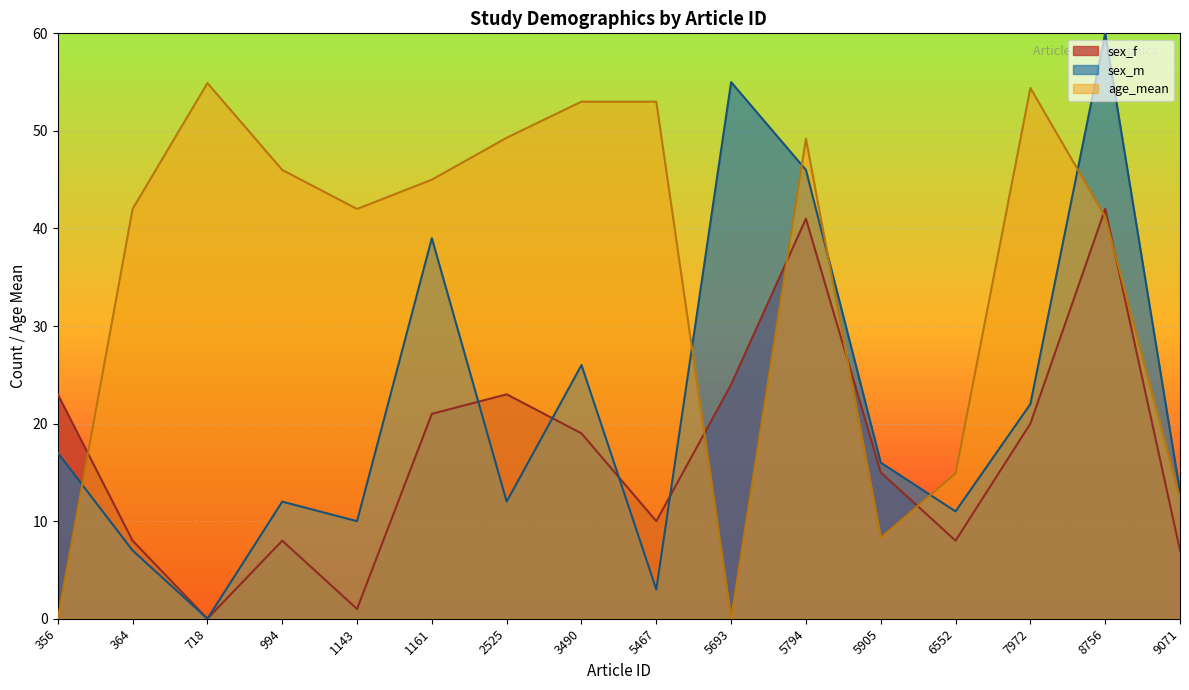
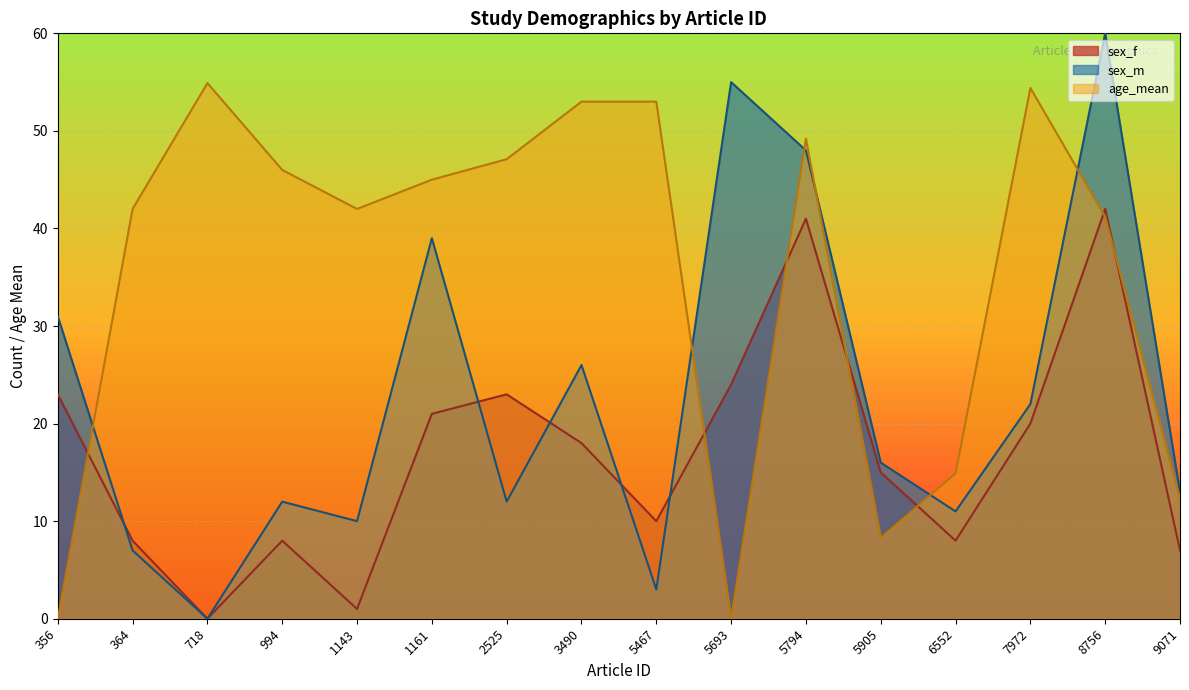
sex_m, 356: 17 -> 31
age_mean, 2525: 49 -> 47
sex_f, 3490: 19 -> 18
sex_m, 5794: 46 -> 48
